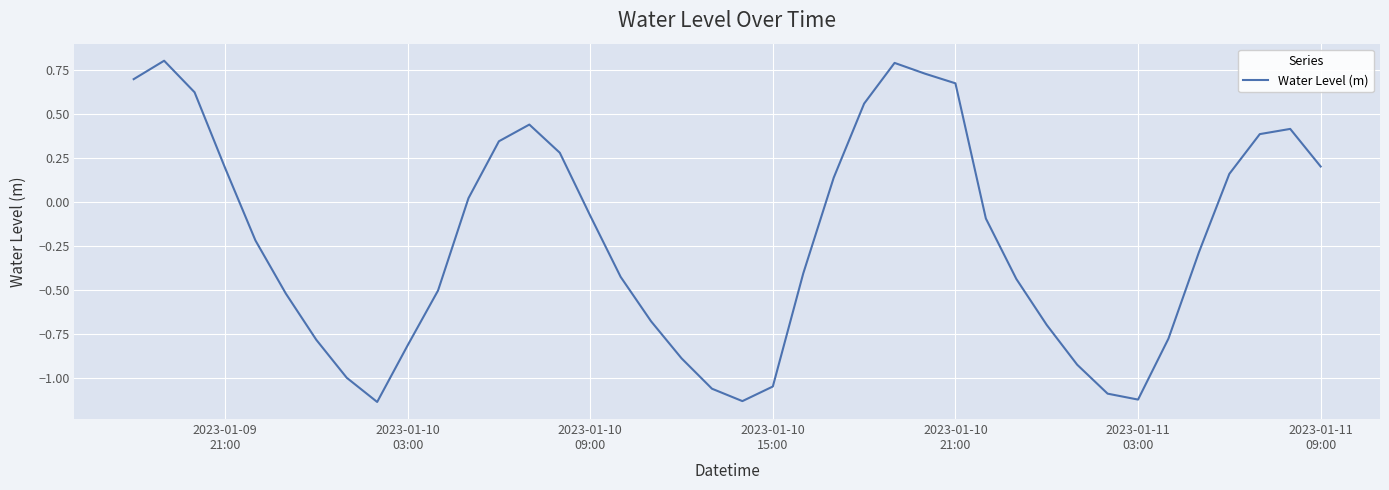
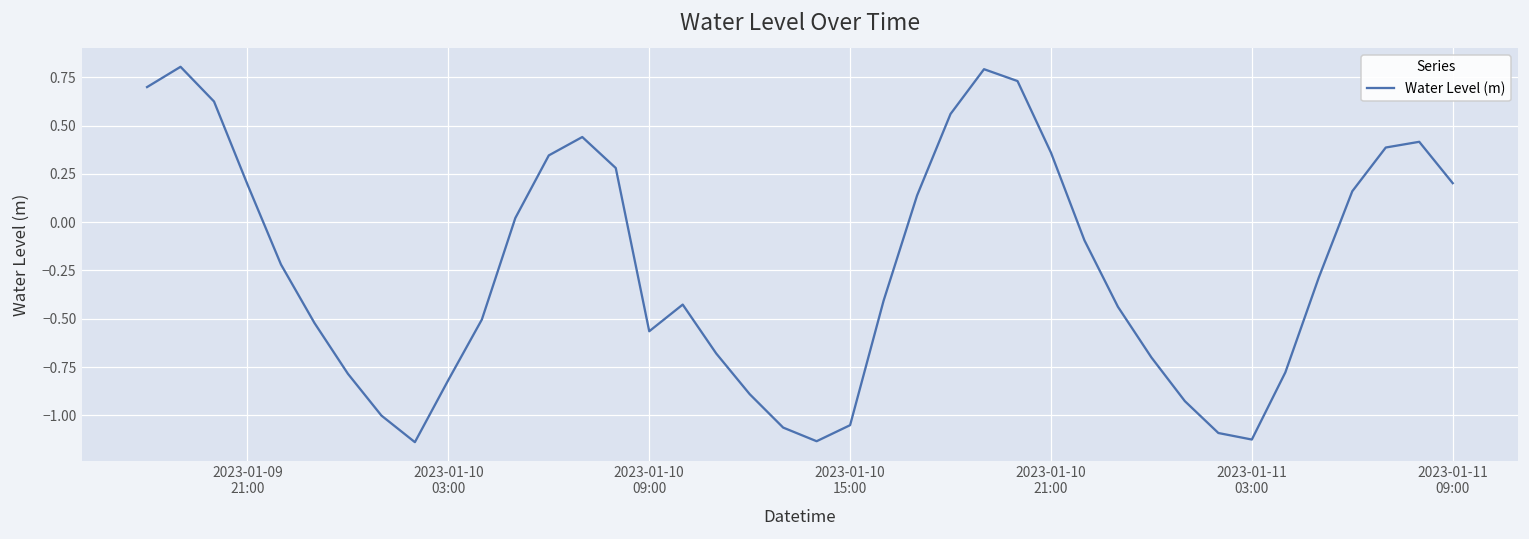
2023-01-10 09:00: -0.08 -> -0.56
2023-01-10 21:00: 0.68 -> 0.36
